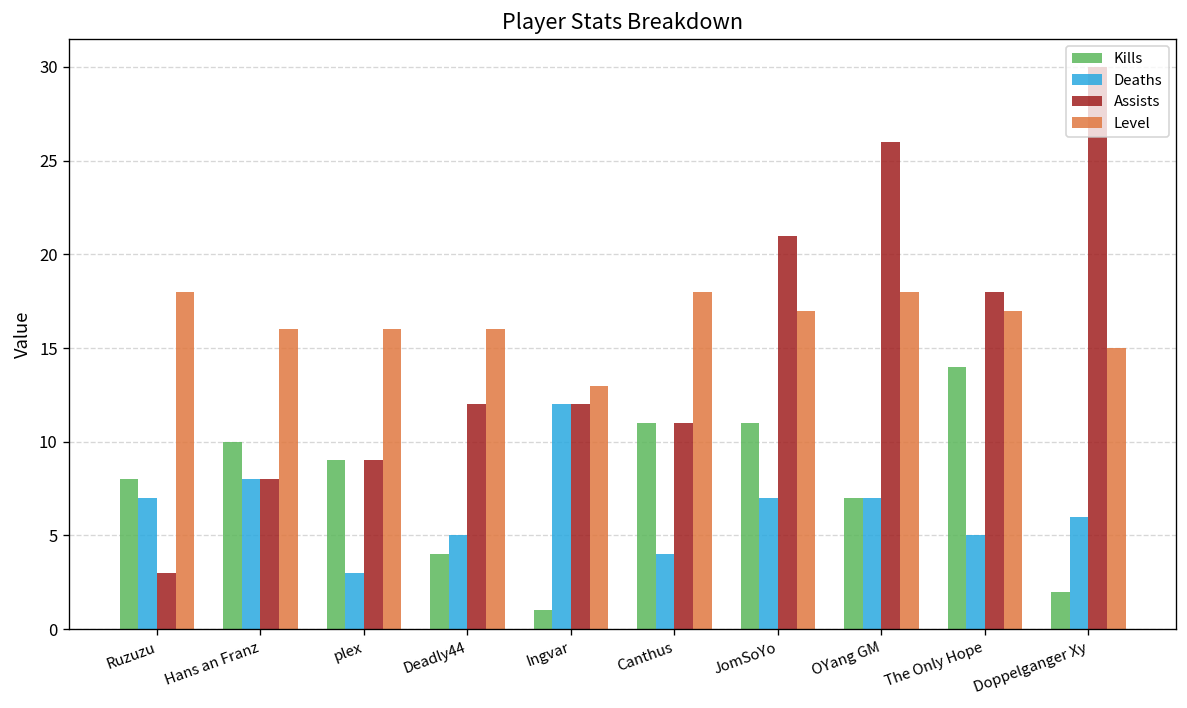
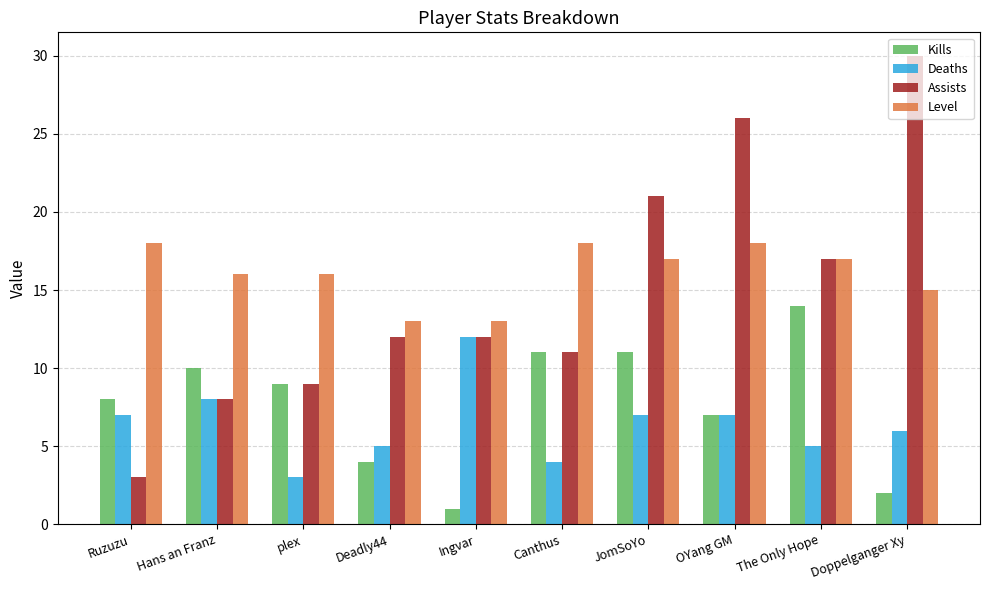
Level, Deadly44: 16 -> 13
Assists, The Only Hope: 18 -> 17
